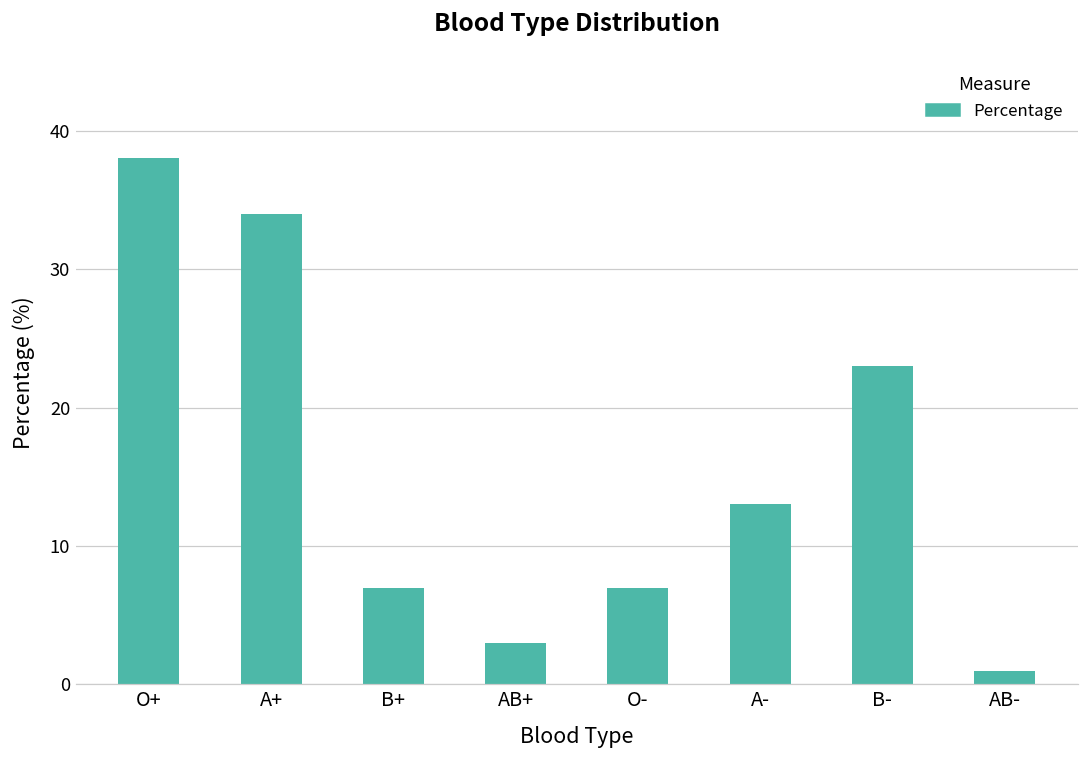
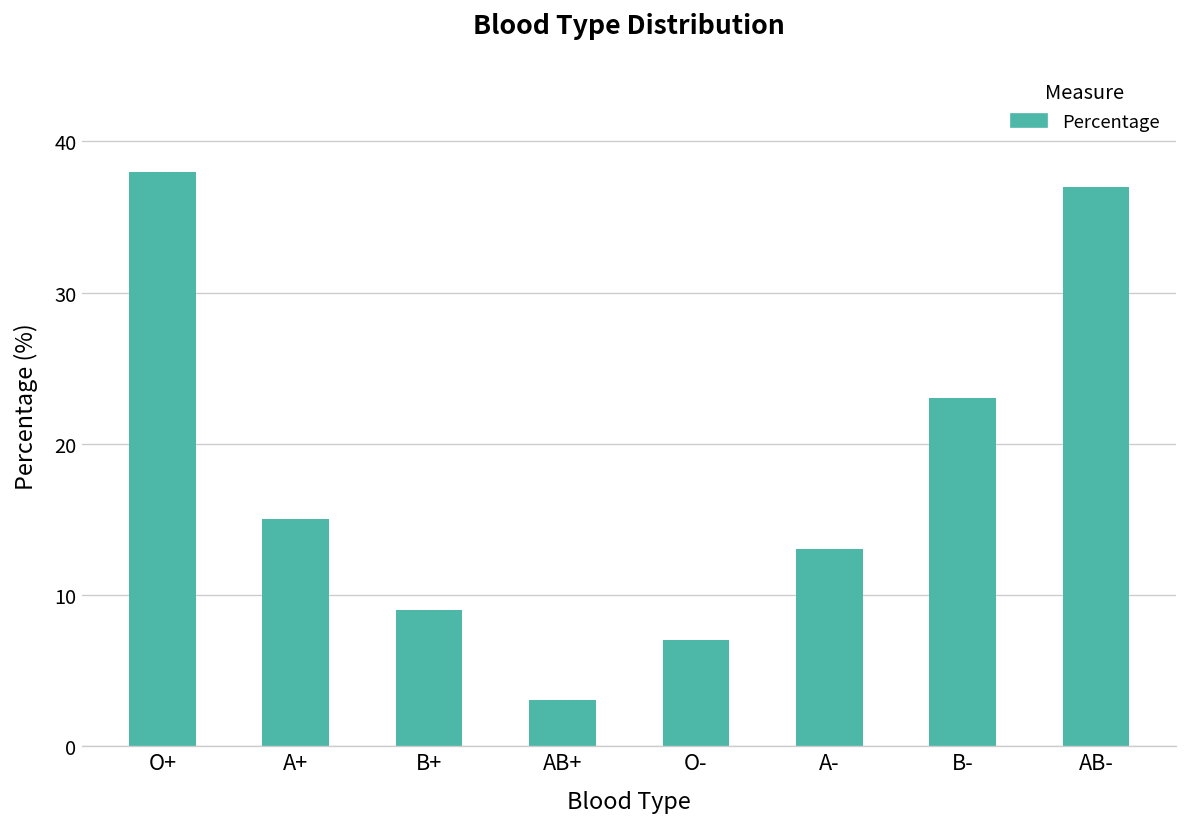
A+: 34 -> 15
B+: 7 -> 9
AB-: 1 -> 37
